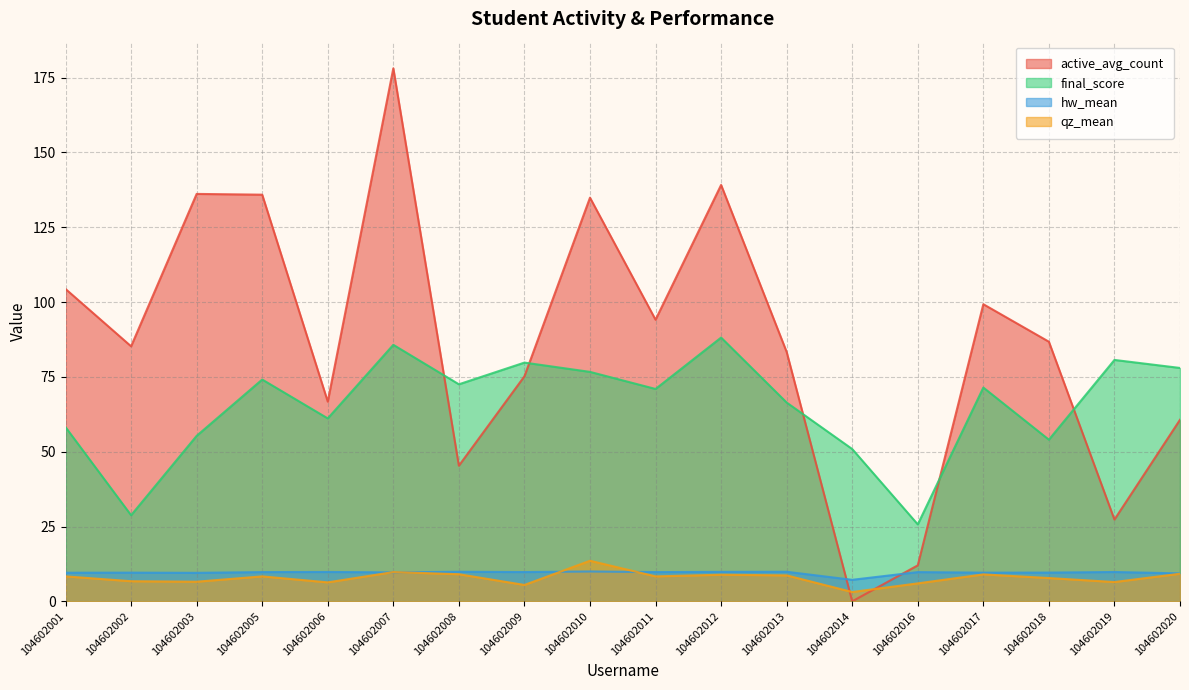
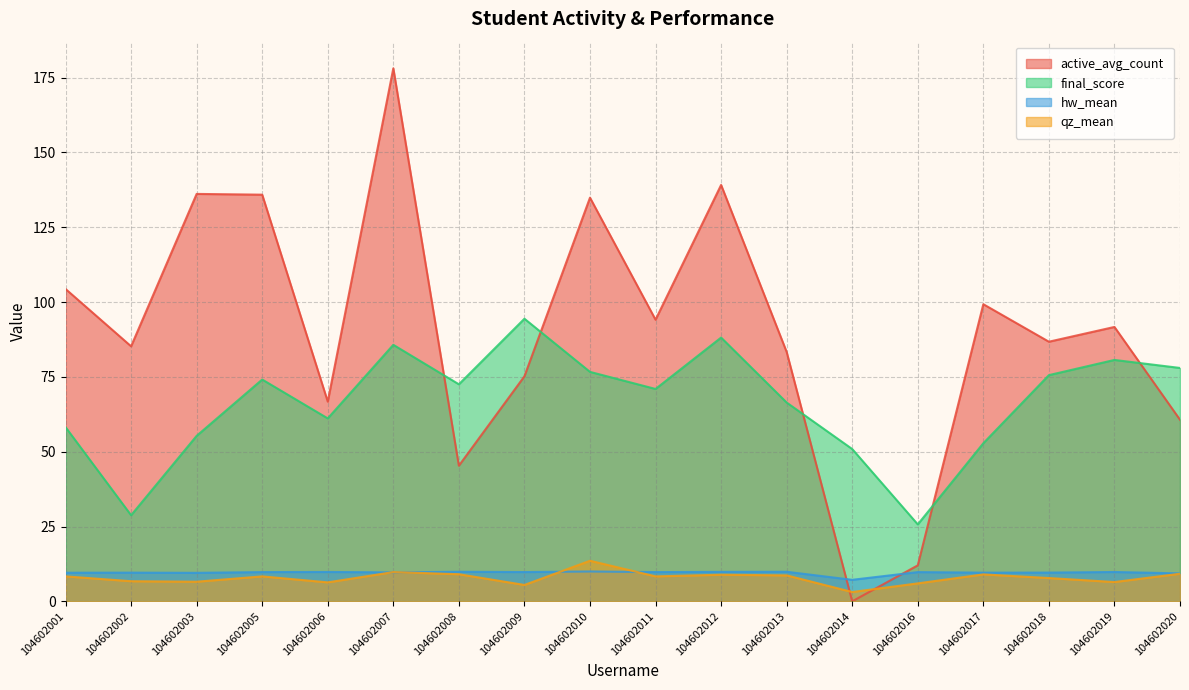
final_score, 104602009: 80 -> 94
final_score, 104602017: 71 -> 53
final_score, 104602018: 54 -> 76
active_avg_count, 104602019: 27 -> 92
